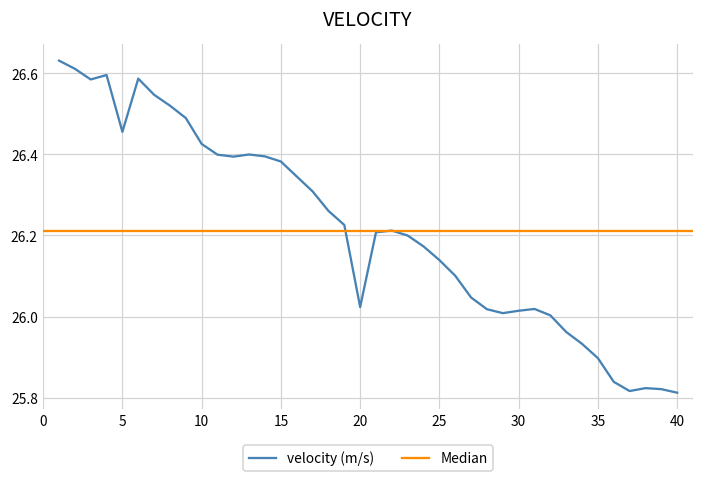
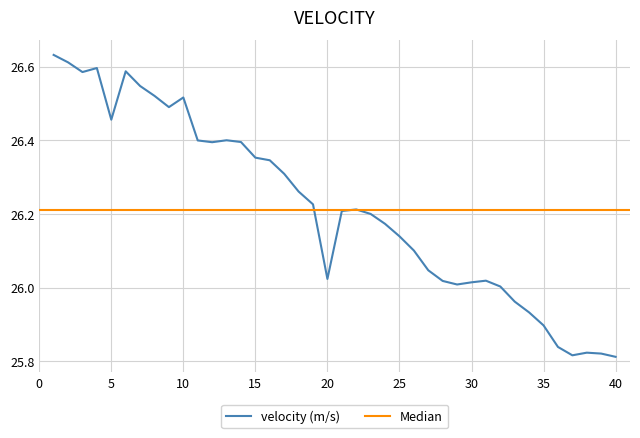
10: 26.43 -> 26.52
15: 26.38 -> 26.35
